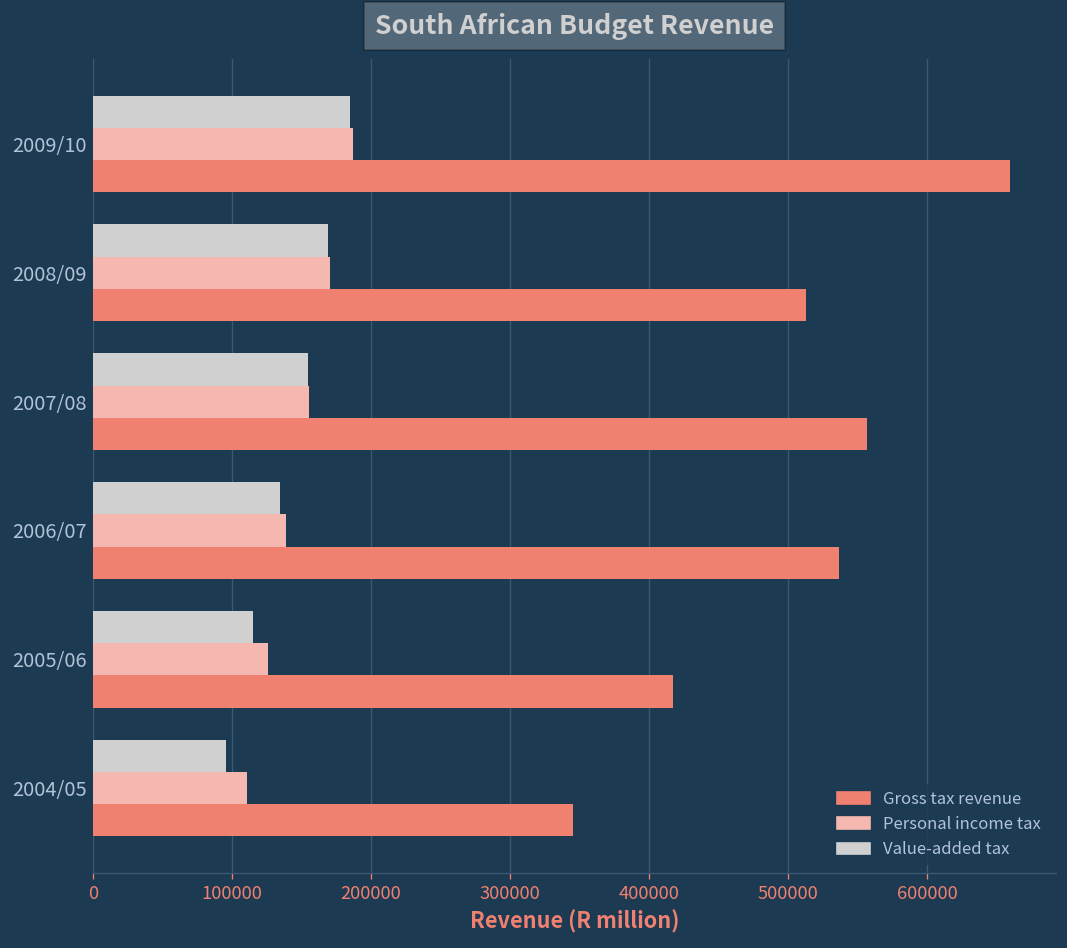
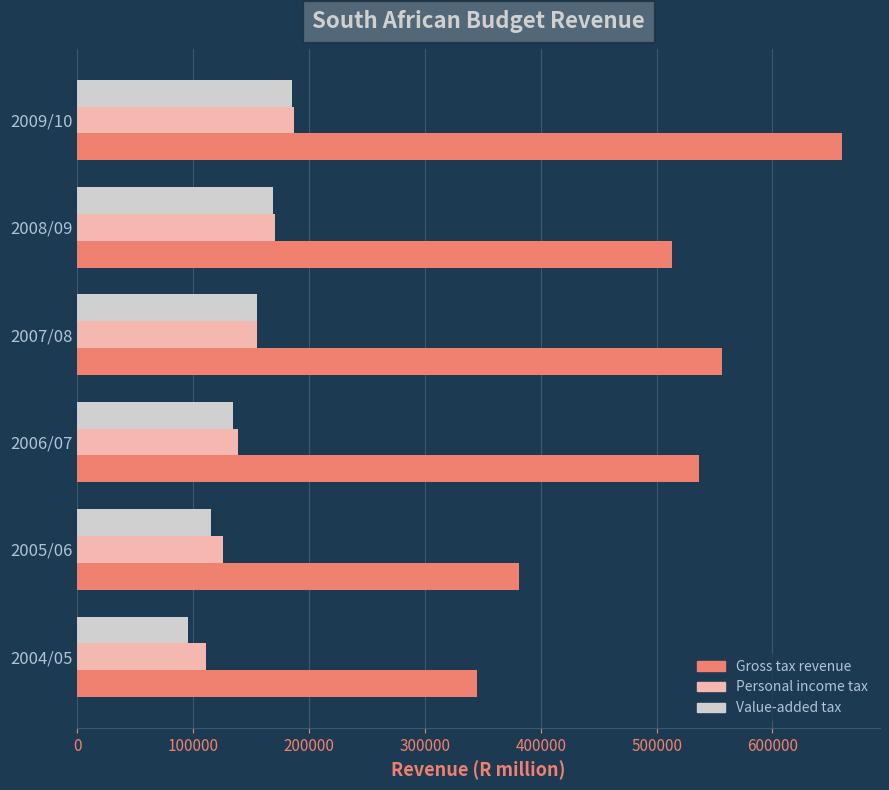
Gross tax revenue, 2005/06: 417000 -> 381000
